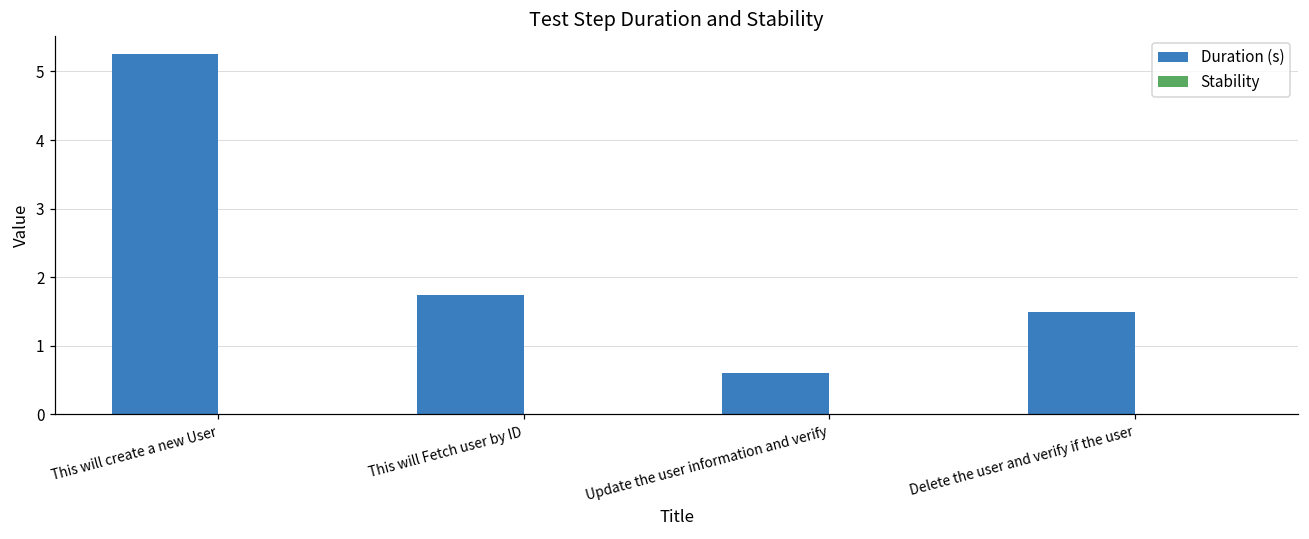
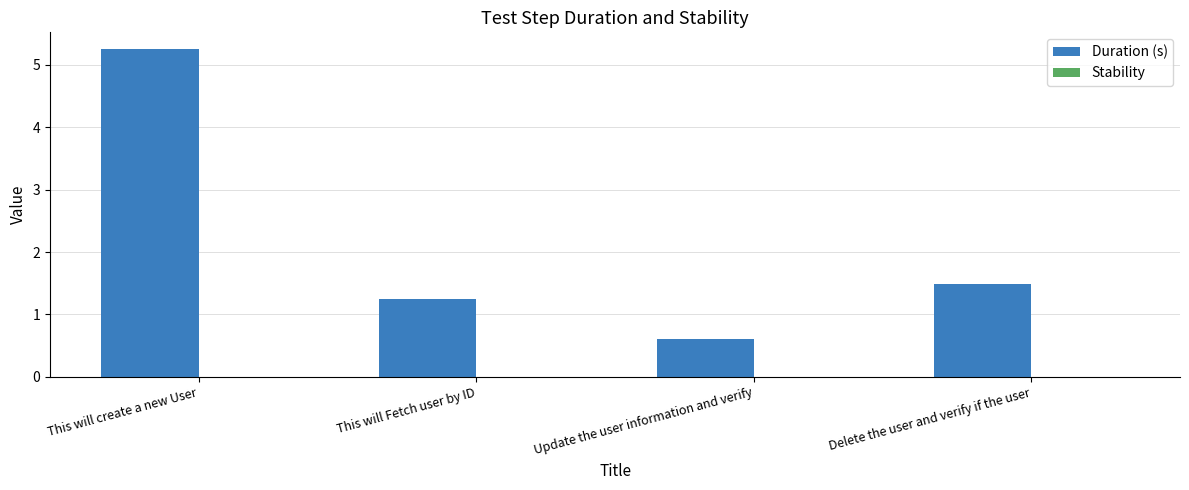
Duration (s), This will Fetch user by ID: 1.7 -> 1.3
